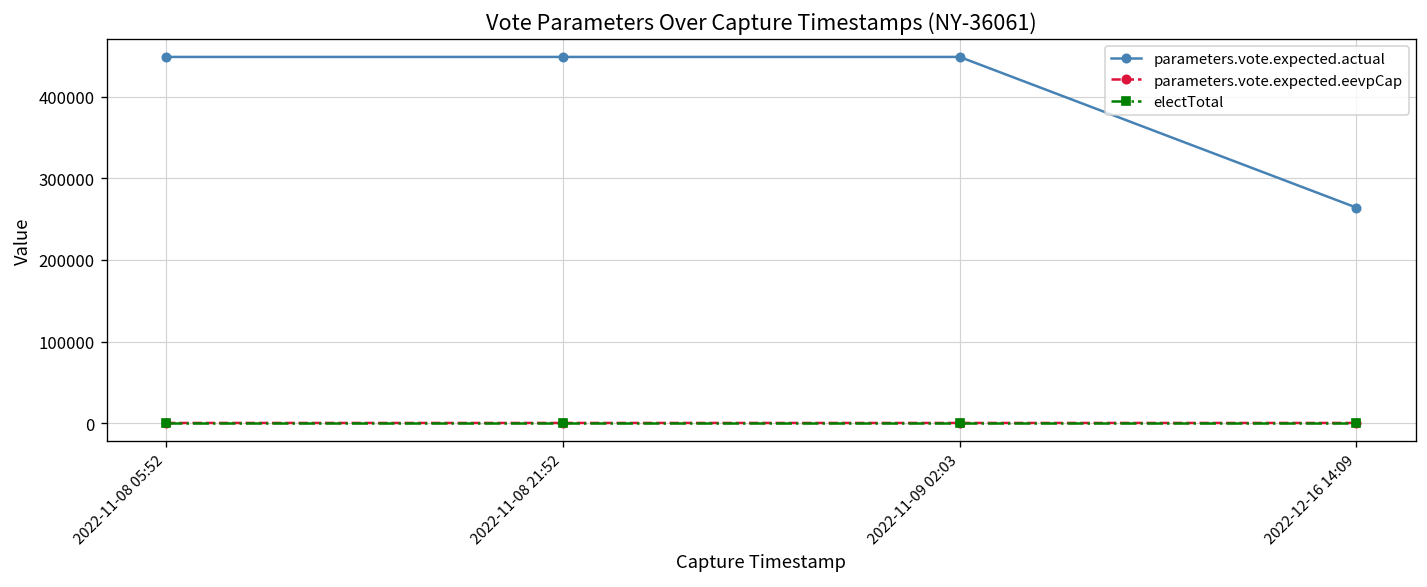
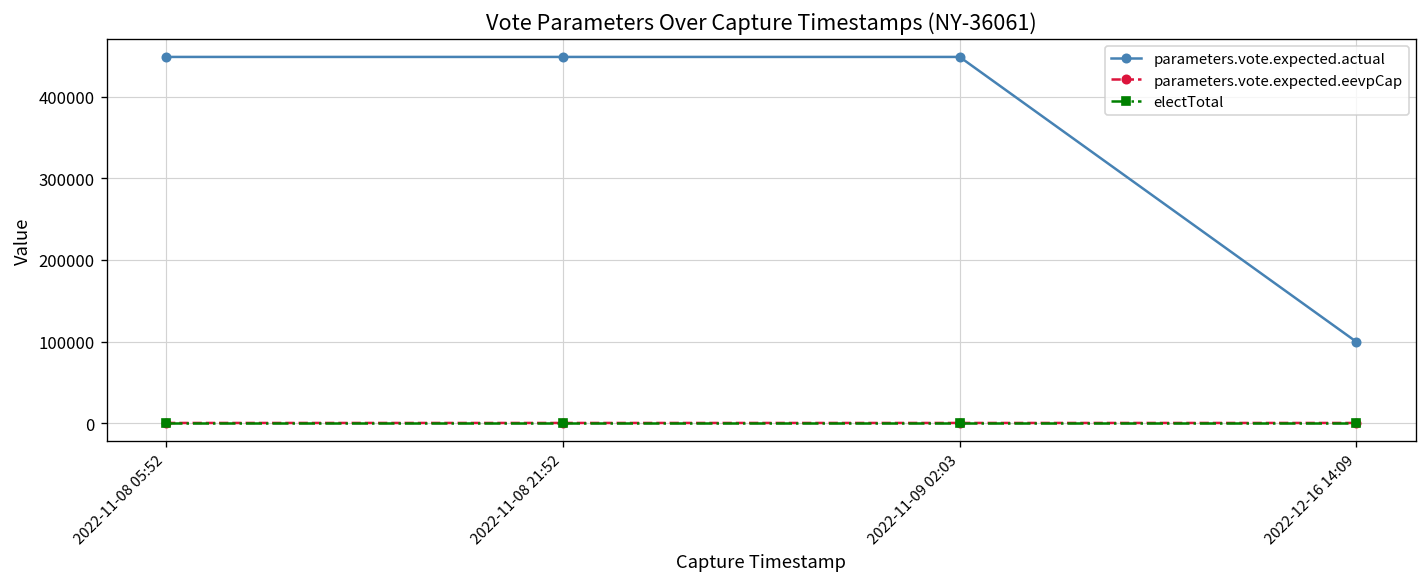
parameters.vote.expected.actual, 2022-12-16 14:09: 260000 -> 100000
